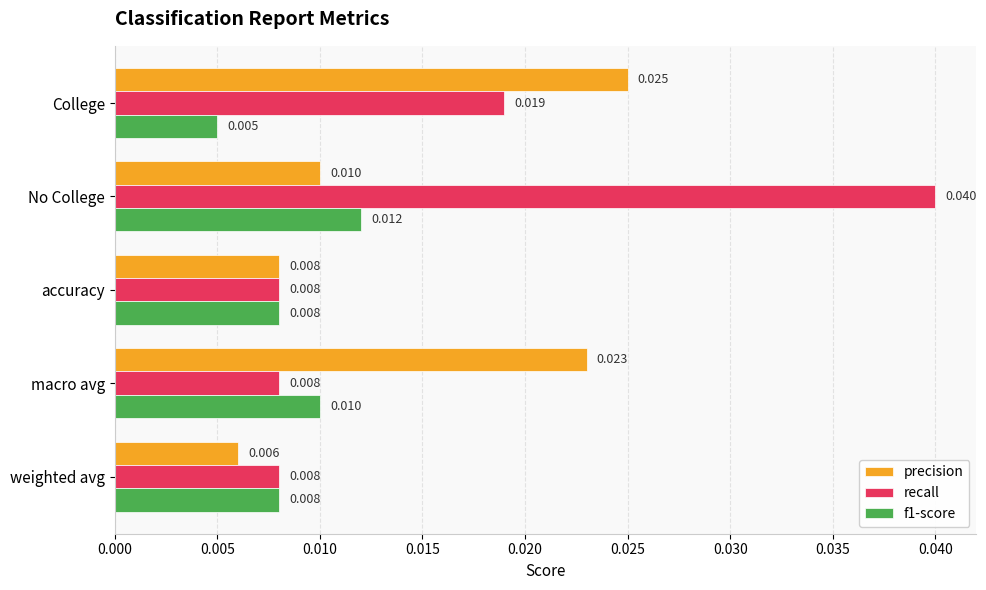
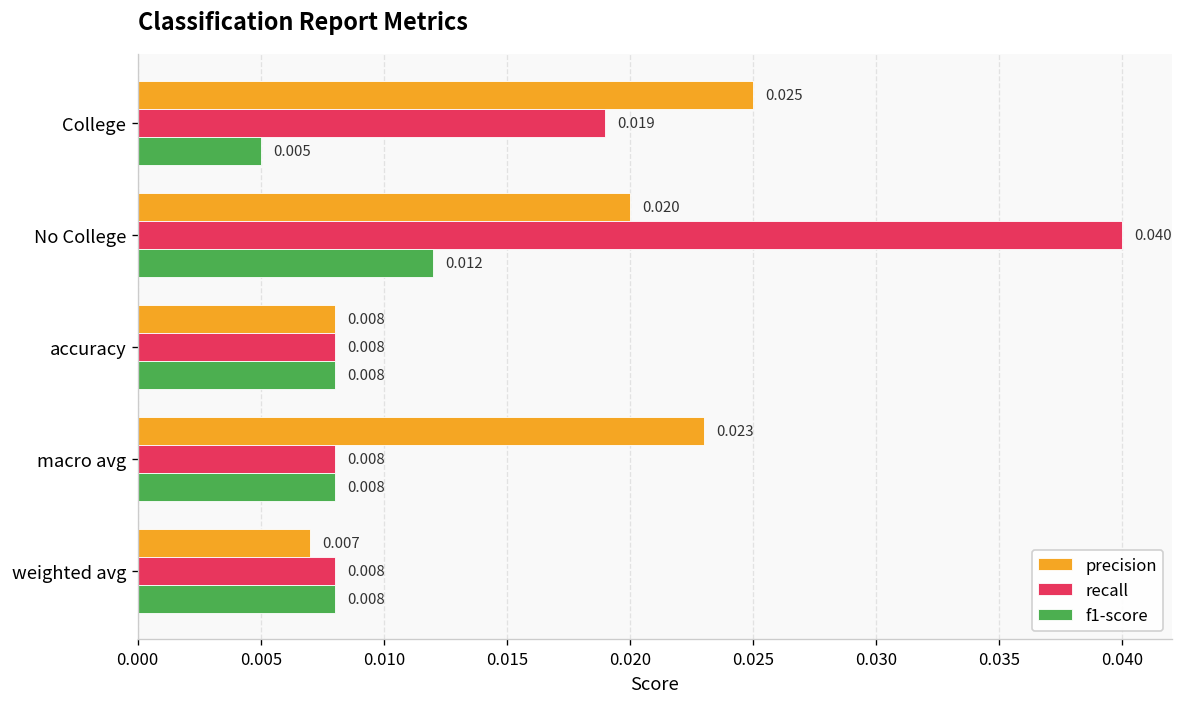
precision, No College: 0.010 -> 0.020
f1-score, macro avg: 0.010 -> 0.008
precision, weighted avg: 0.006 -> 0.007
